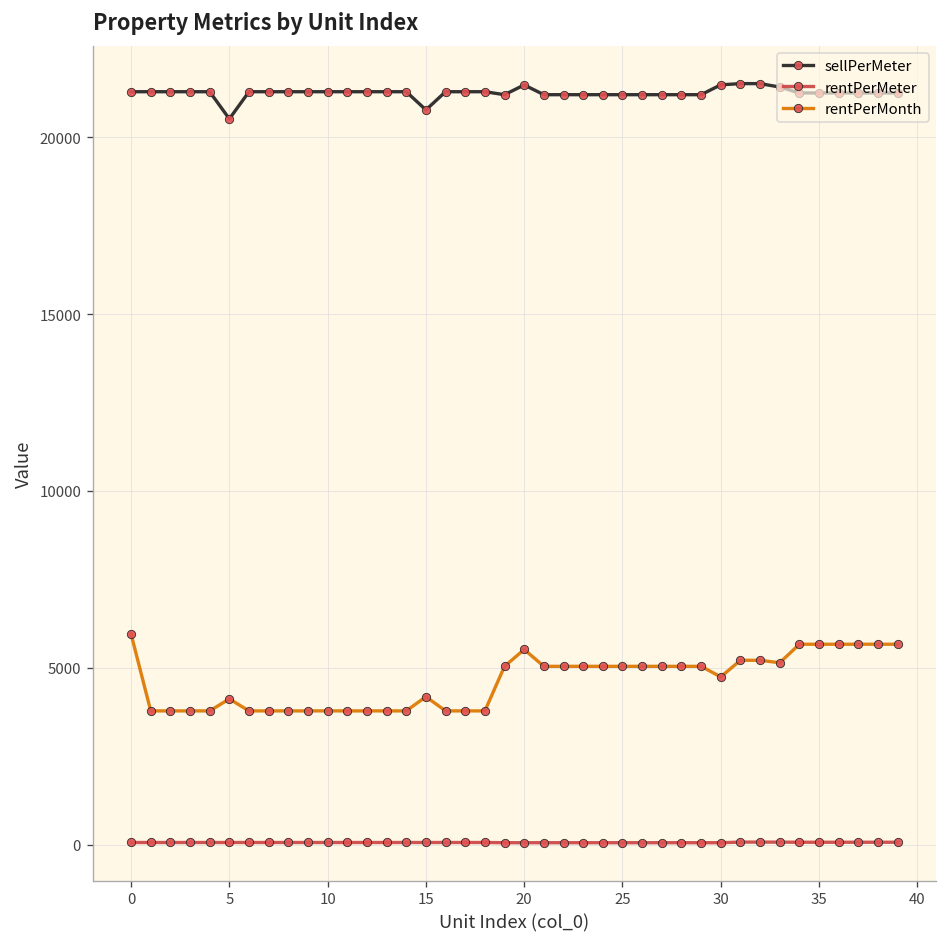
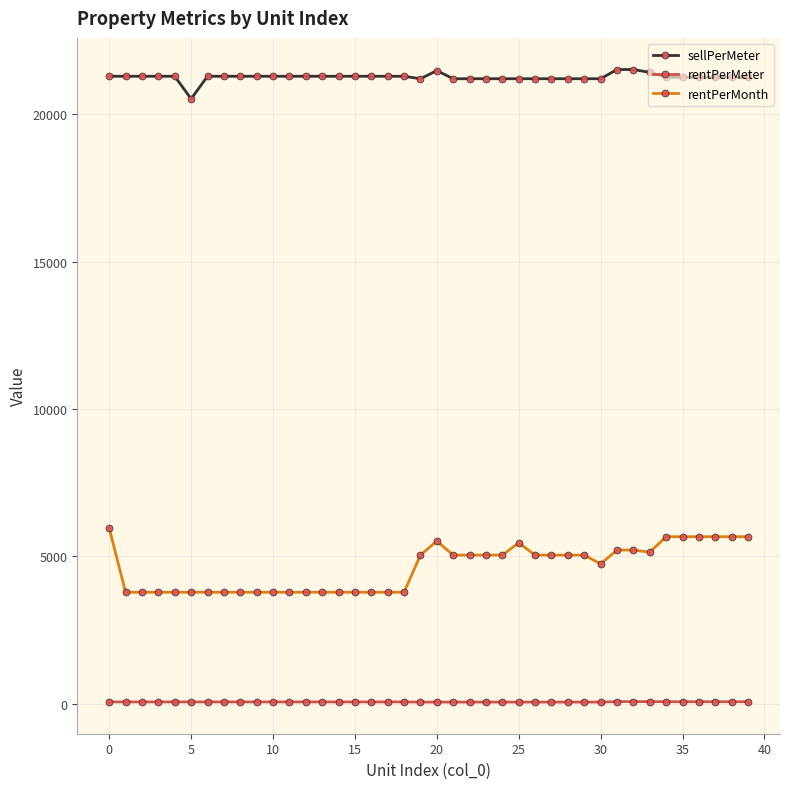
rentPerMonth, 5: 4100 -> 3800
sellPerMeter, 15: 20800 -> 21300
rentPerMonth, 15: 4200 -> 3800
rentPerMonth, 25: 5000 -> 5500
sellPerMeter, 30: 21500 -> 21200
